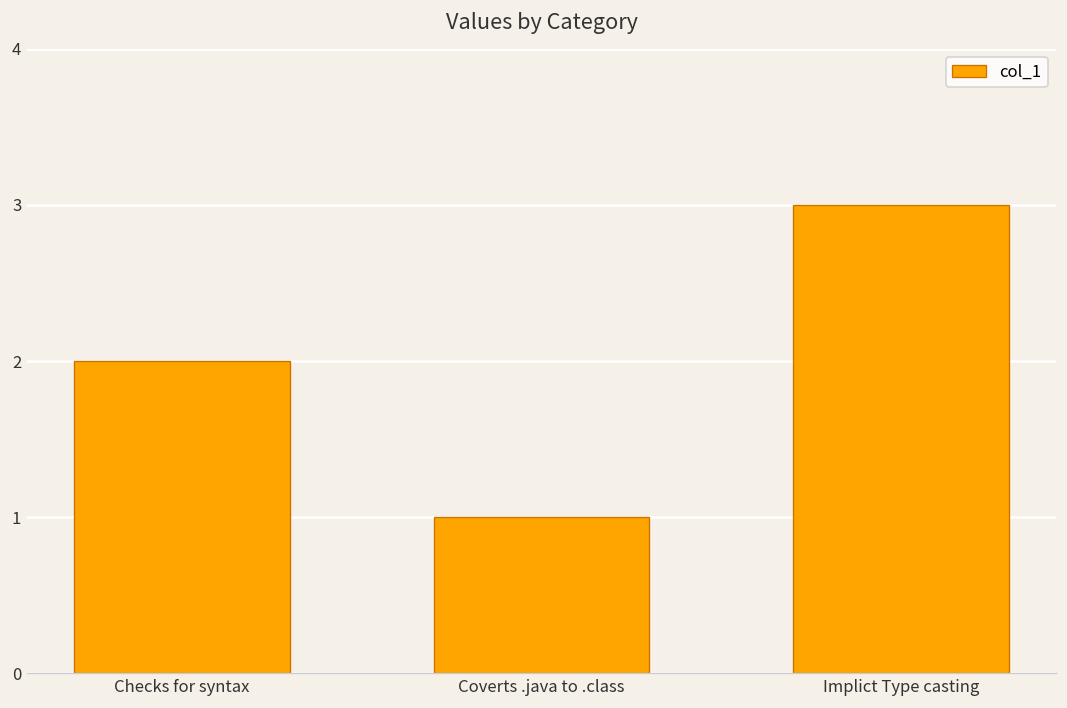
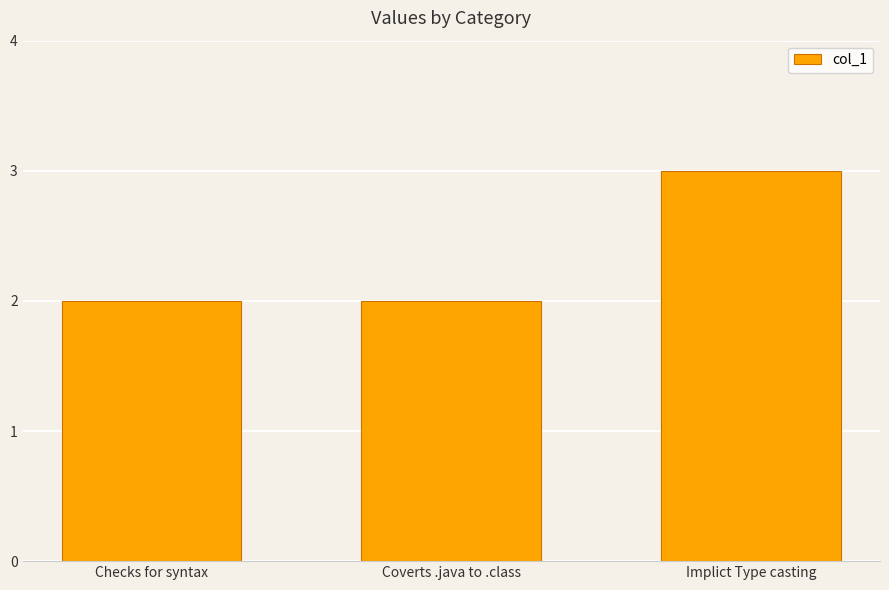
Coverts .java to .class: 1 -> 2
